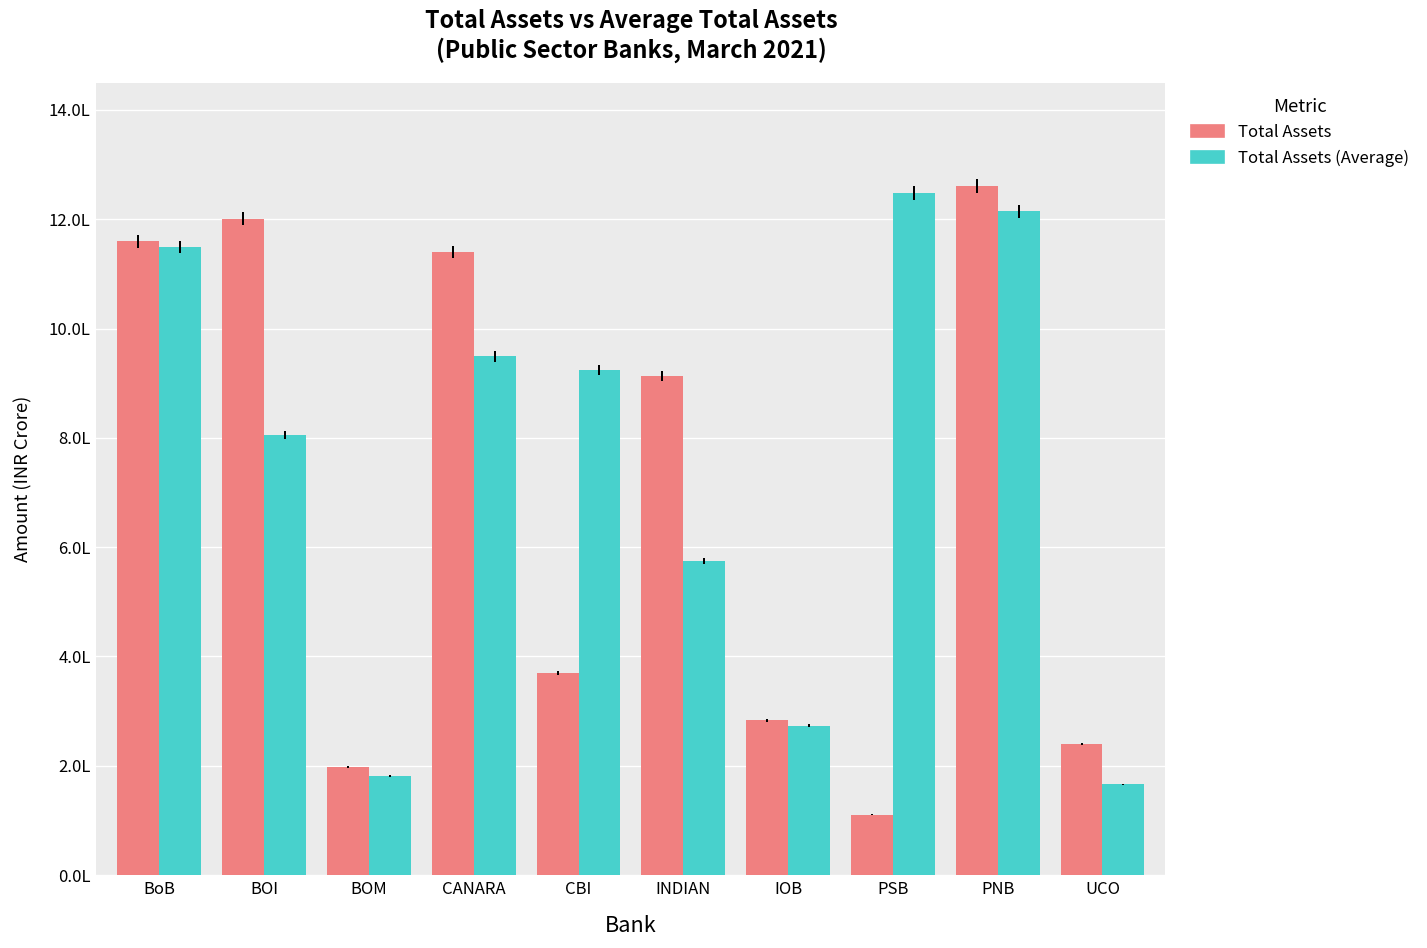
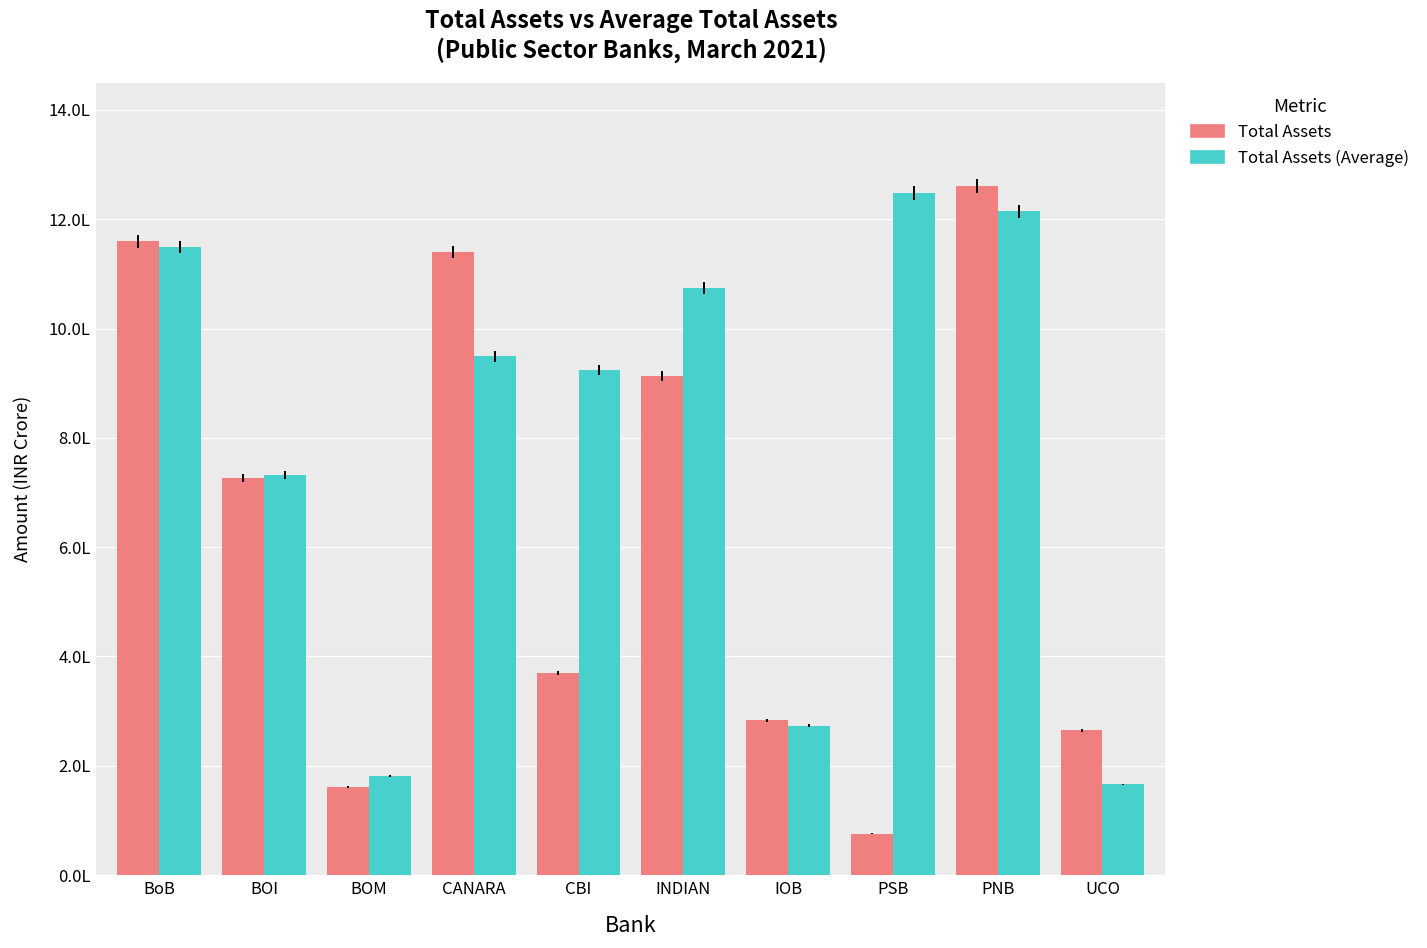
Total Assets, BOI: 12.0L -> 7.3L
Total Assets (Average), BOI: 8.1L -> 7.3L
Total Assets, BOM: 2.0L -> 1.6L
Total Assets (Average), INDIAN: 5.7L -> 10.7L
Total Assets, PSB: 1.1L -> 0.8L
Total Assets, UCO: 2.4L -> 2.6L
